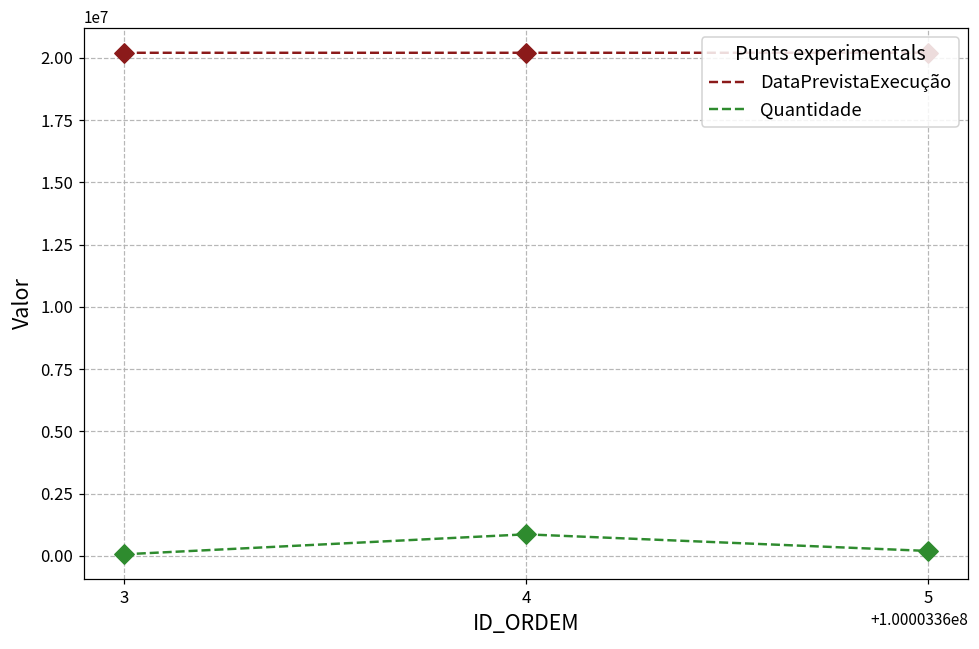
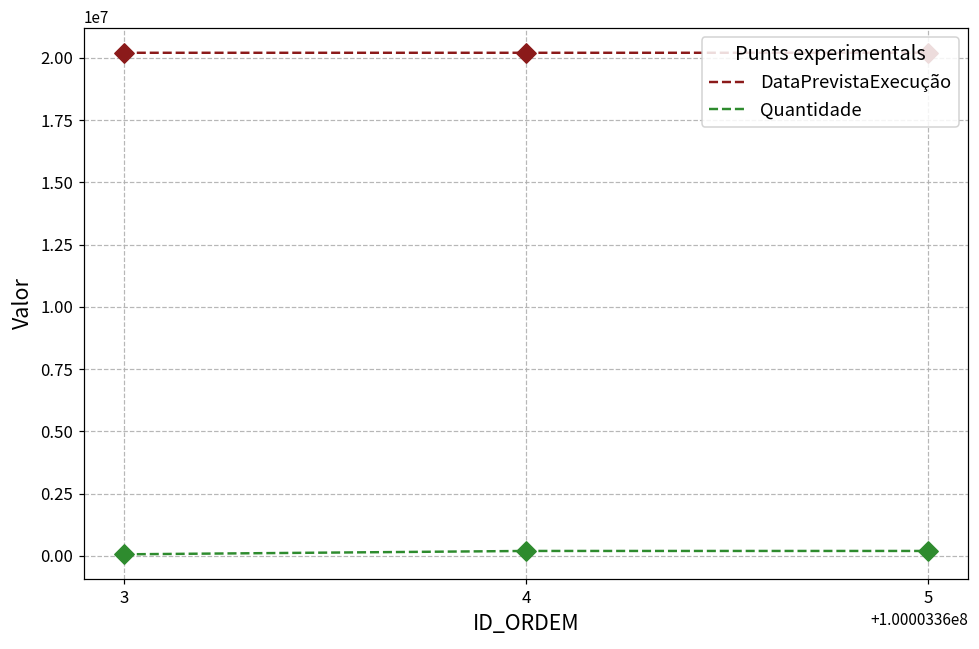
Quantidade, 4: 900000 -> 200000
